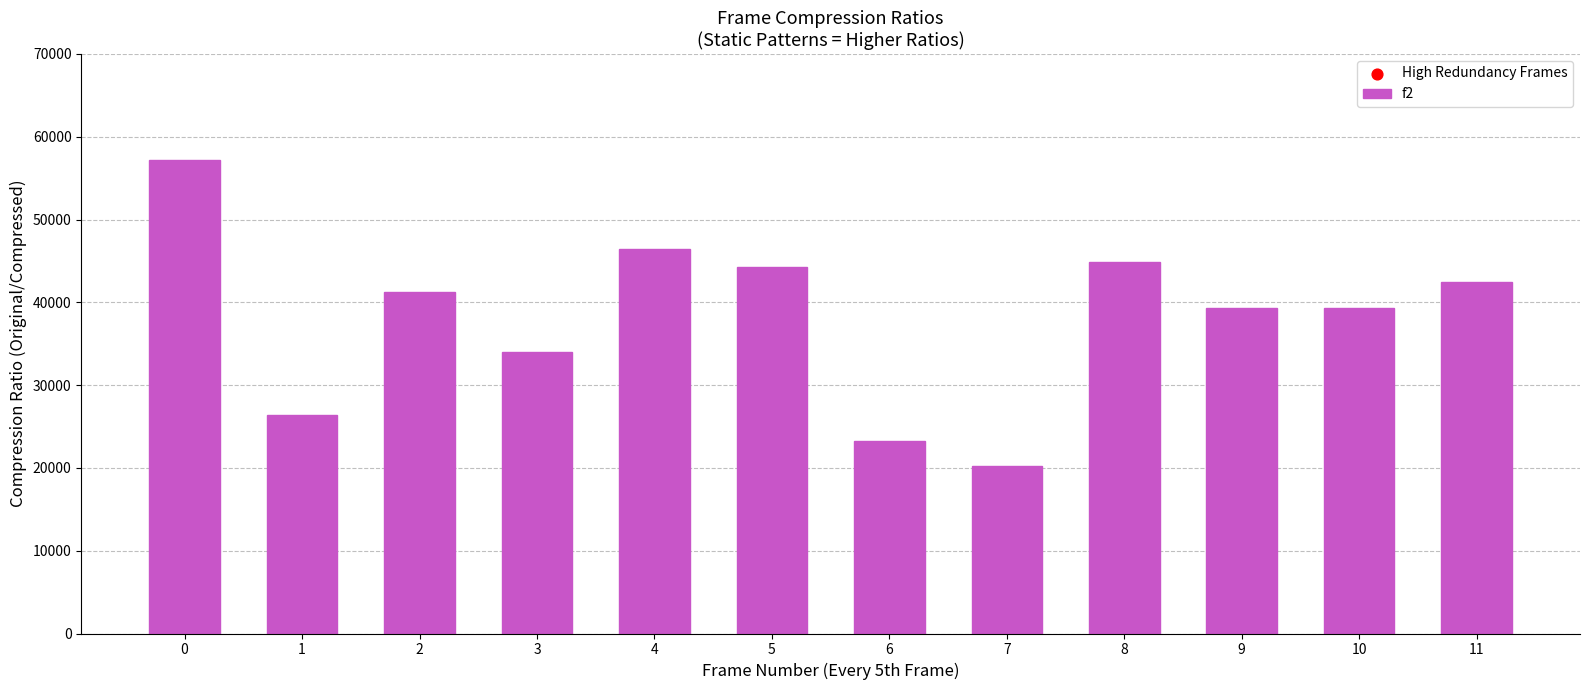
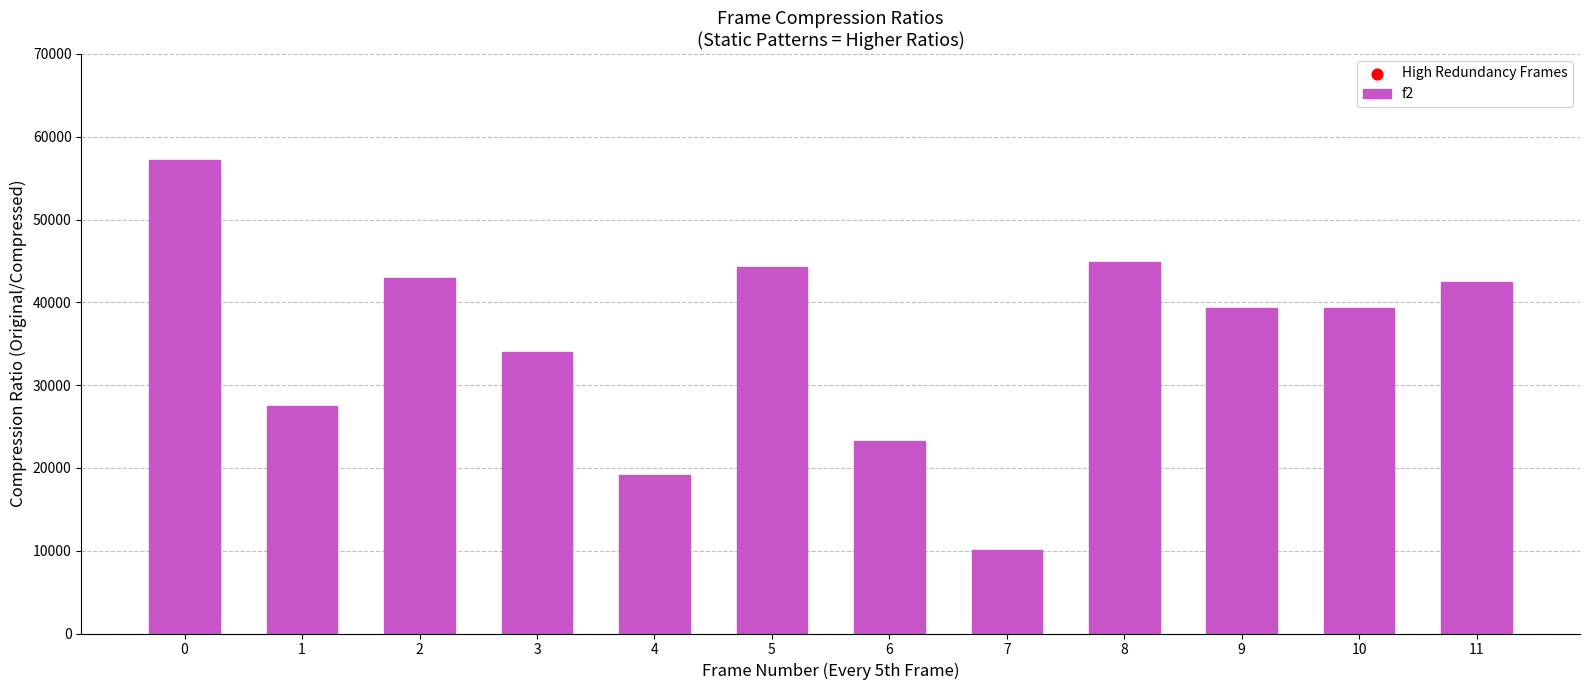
1: 26000 -> 28000
2: 41000 -> 43000
4: 46000 -> 19000
7: 20000 -> 10000
